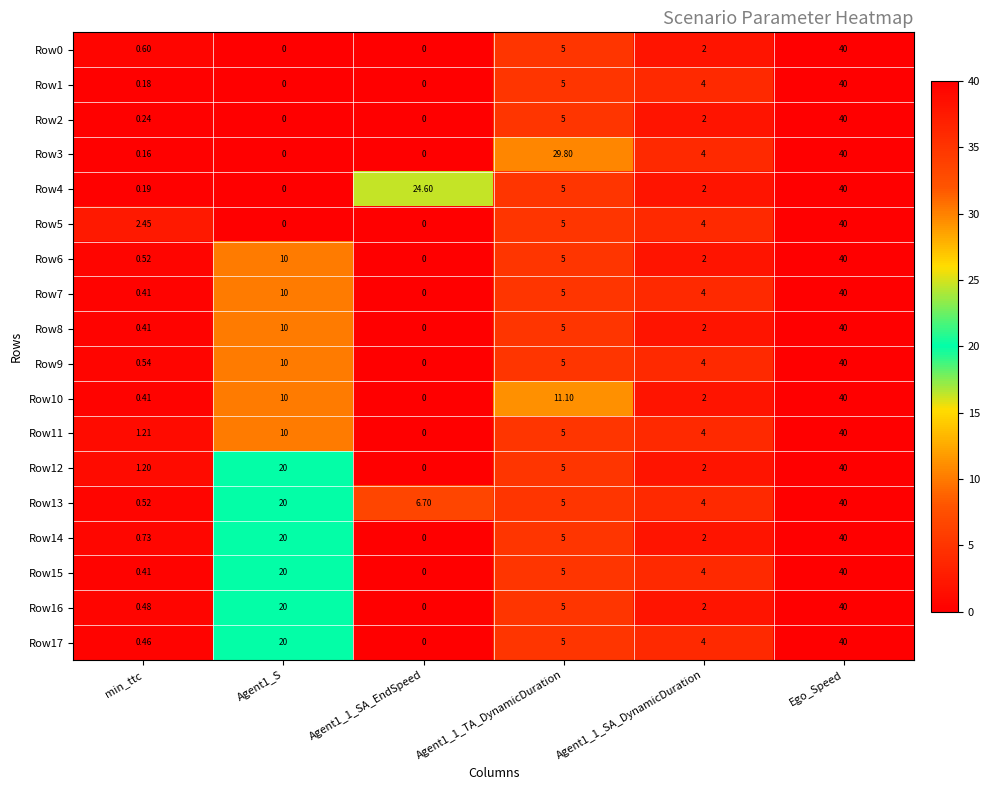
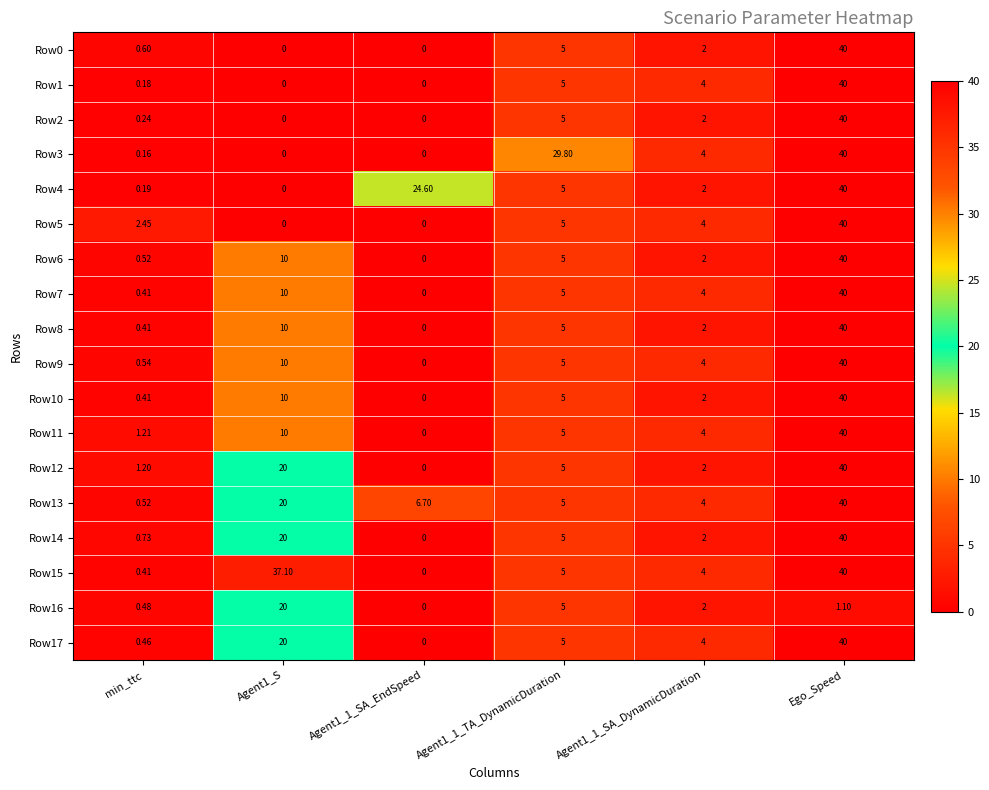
Row10, Agent1_1_TA_DynamicDuration: 11.10 -> 5
Row15, Agent1_S: 20 -> 37.10
Row16, Ego_Speed: 40 -> 1.10
